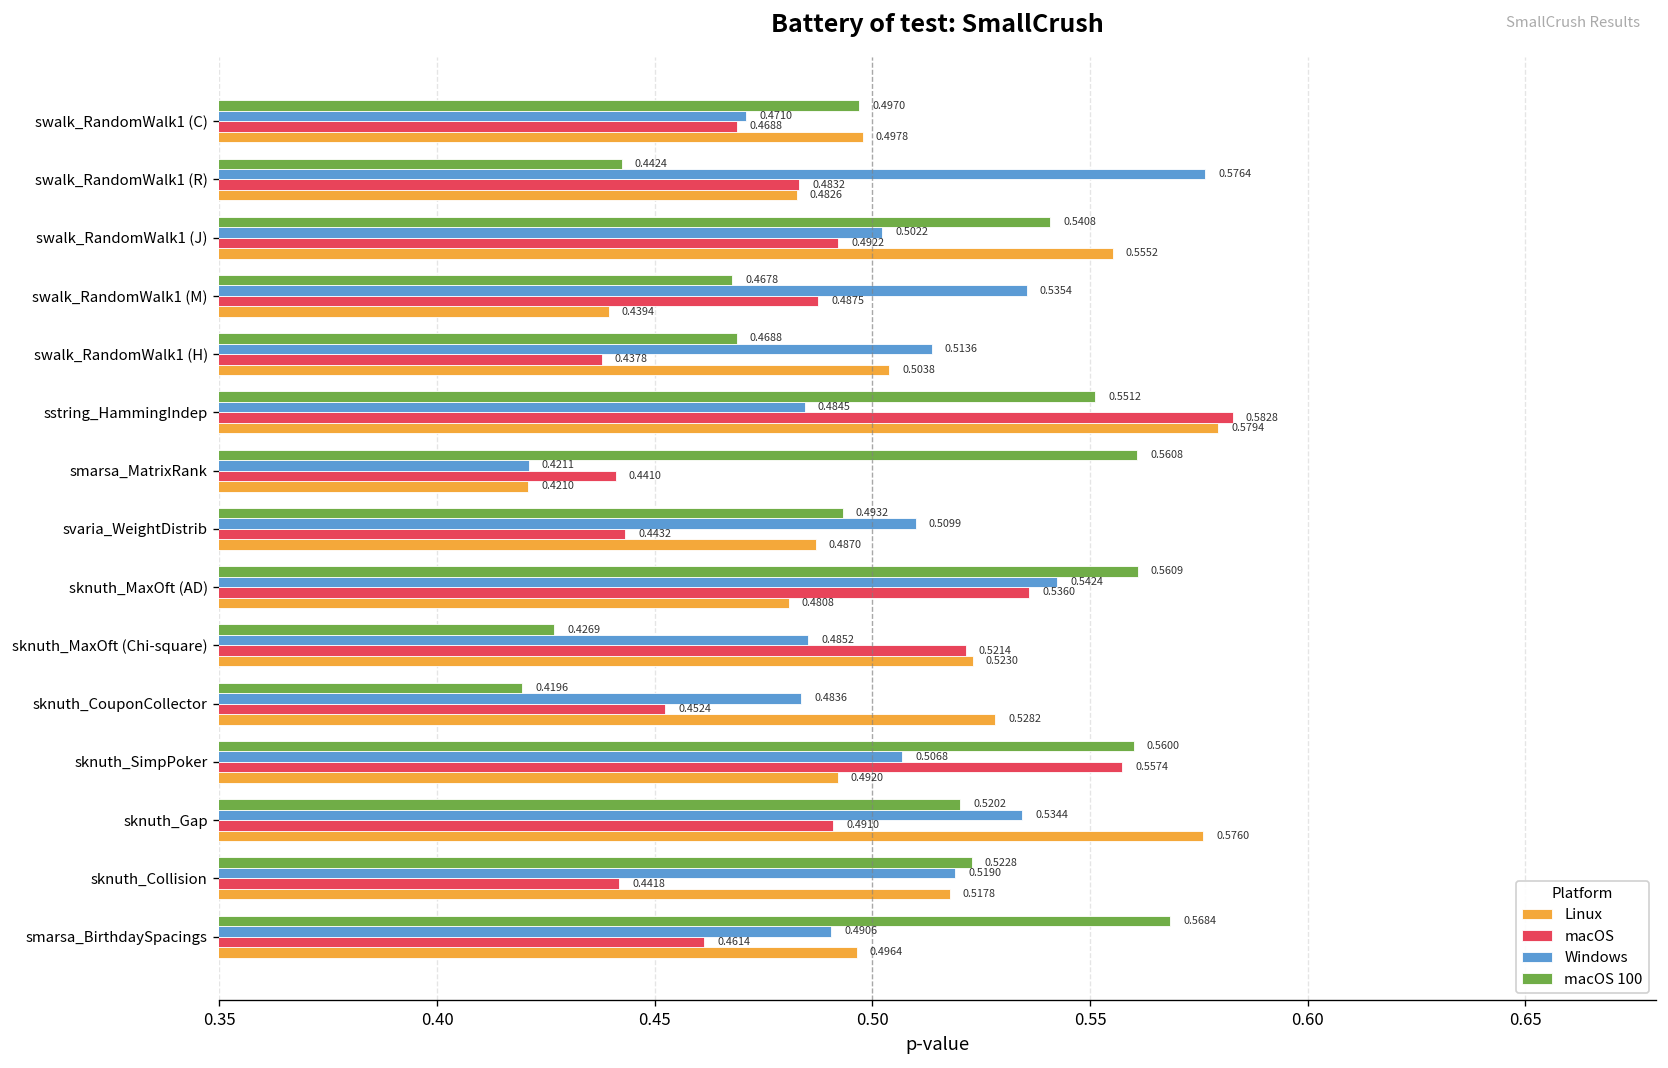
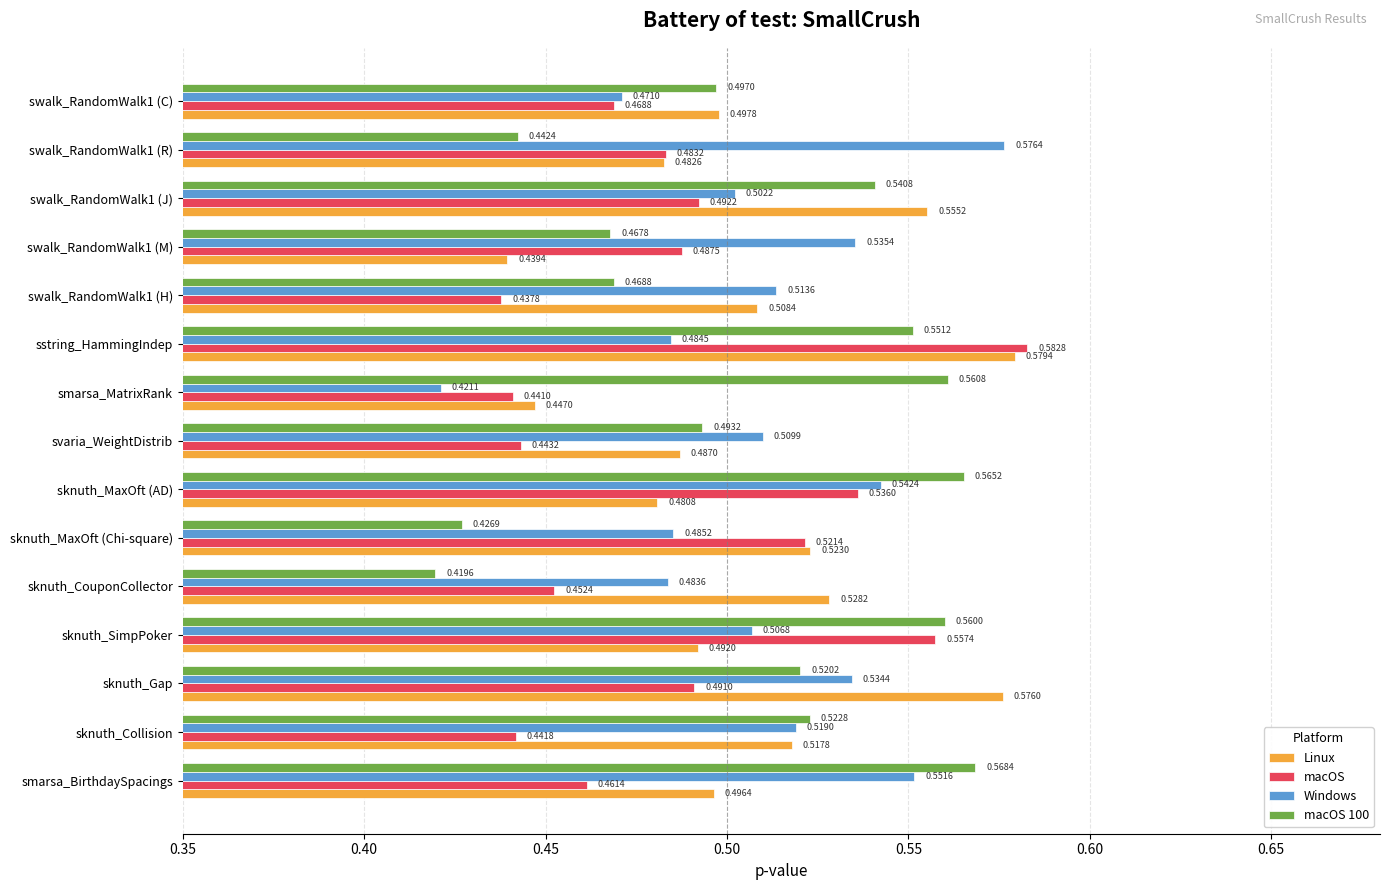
Linux, swalk_RandomWalk1 (H): 0.5038 -> 0.5084
Linux, smarsa_MatrixRank: 0.4210 -> 0.4470
macOS 100, sknuth_MaxOft (AD): 0.5609 -> 0.5652
Windows, smarsa_BirthdaySpacings: 0.4906 -> 0.5516
